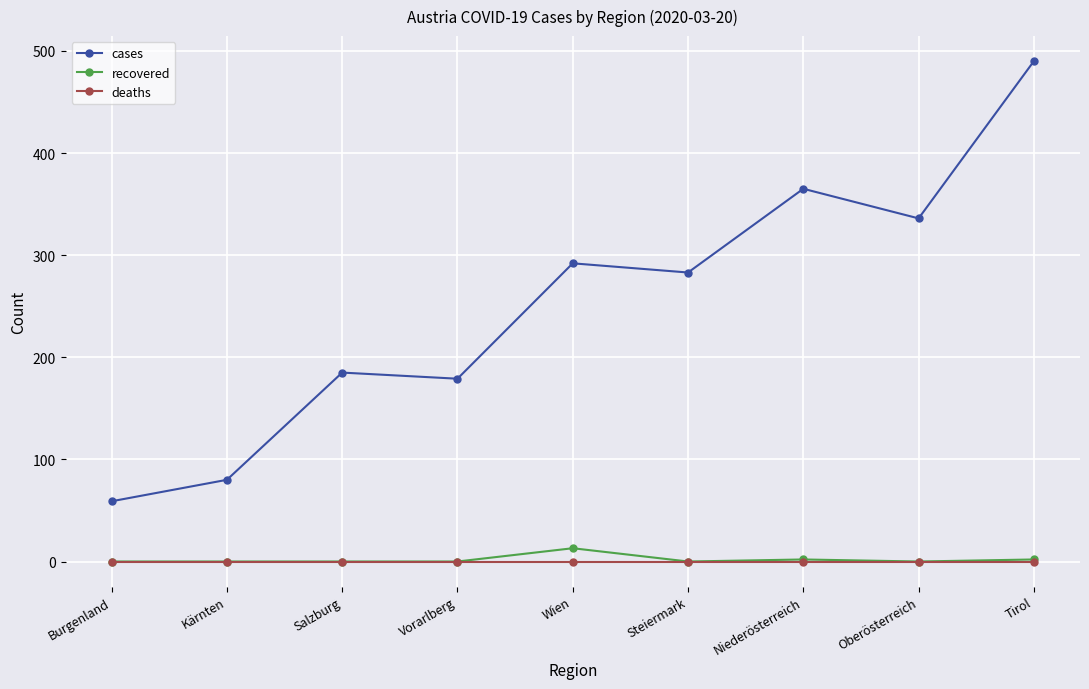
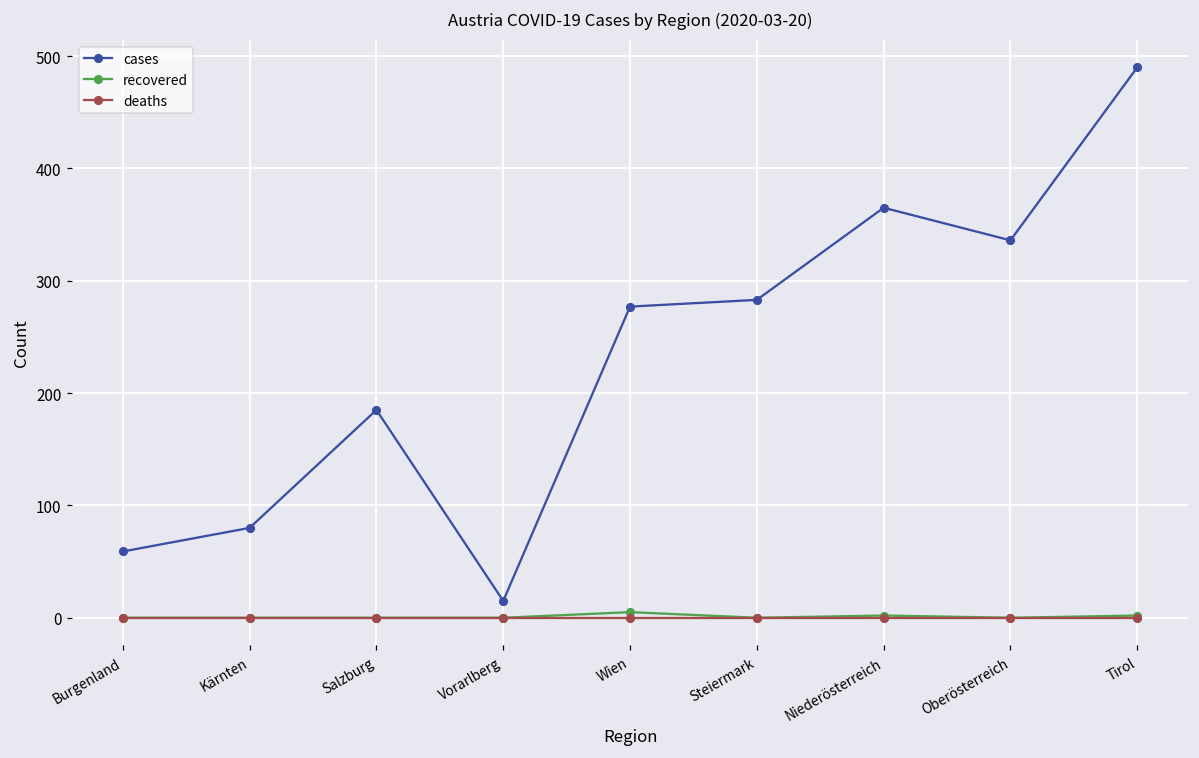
cases, Vorarlberg: 179 -> 15
cases, Wien: 292 -> 277
recovered, Wien: 13 -> 5
